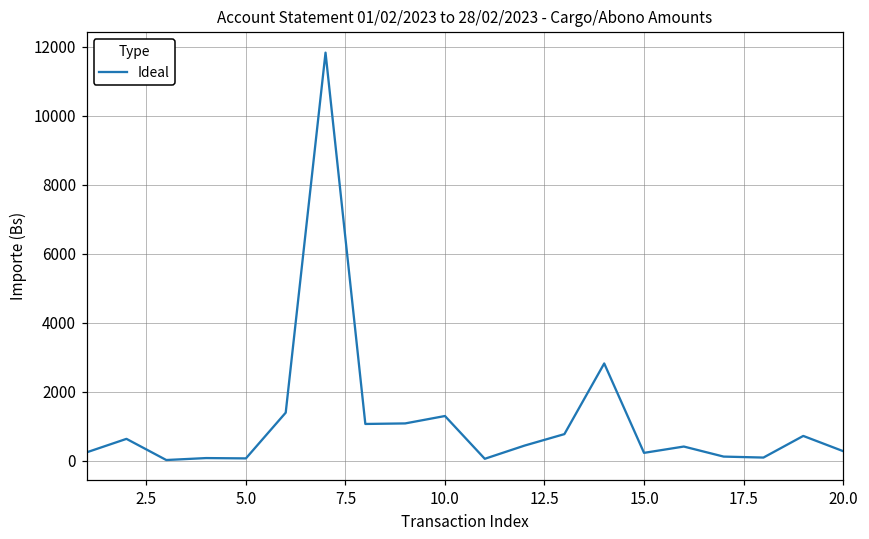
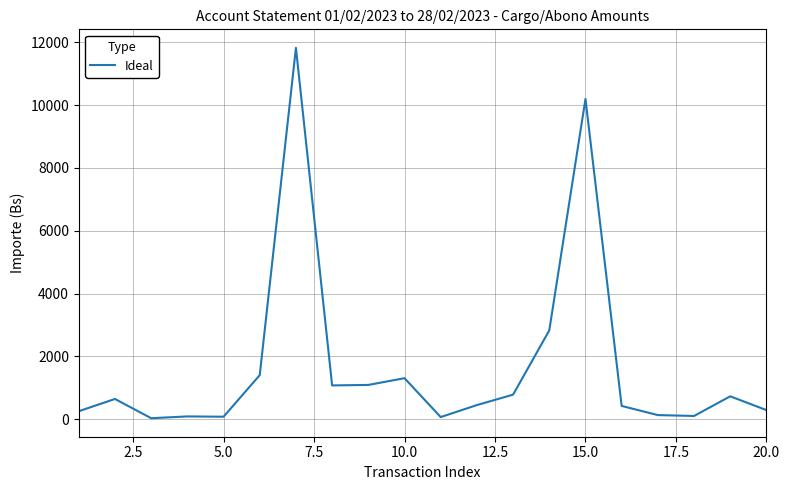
15.0: 200 -> 10200
